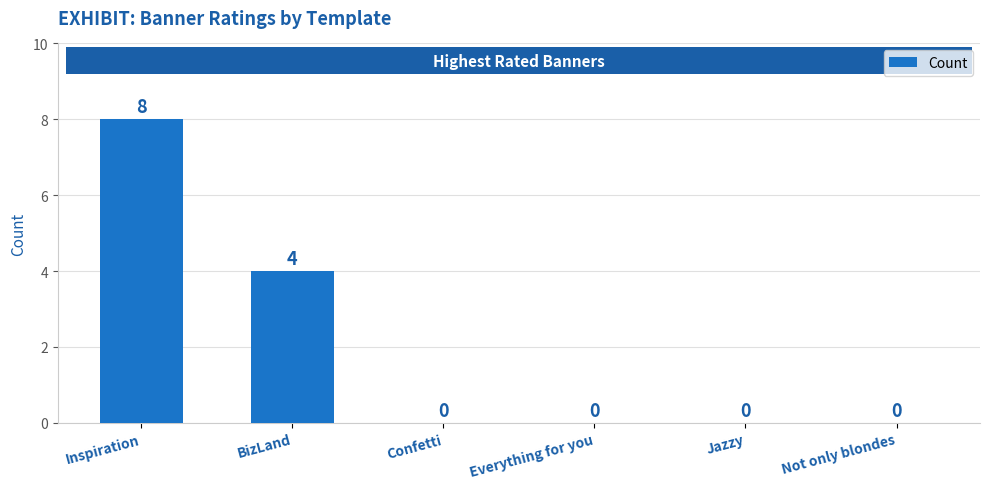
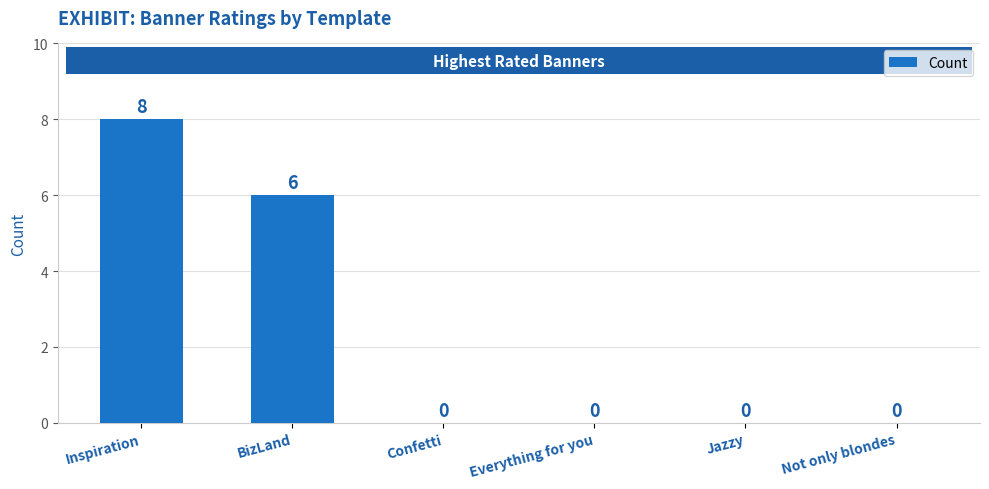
BizLand: 4 -> 6
